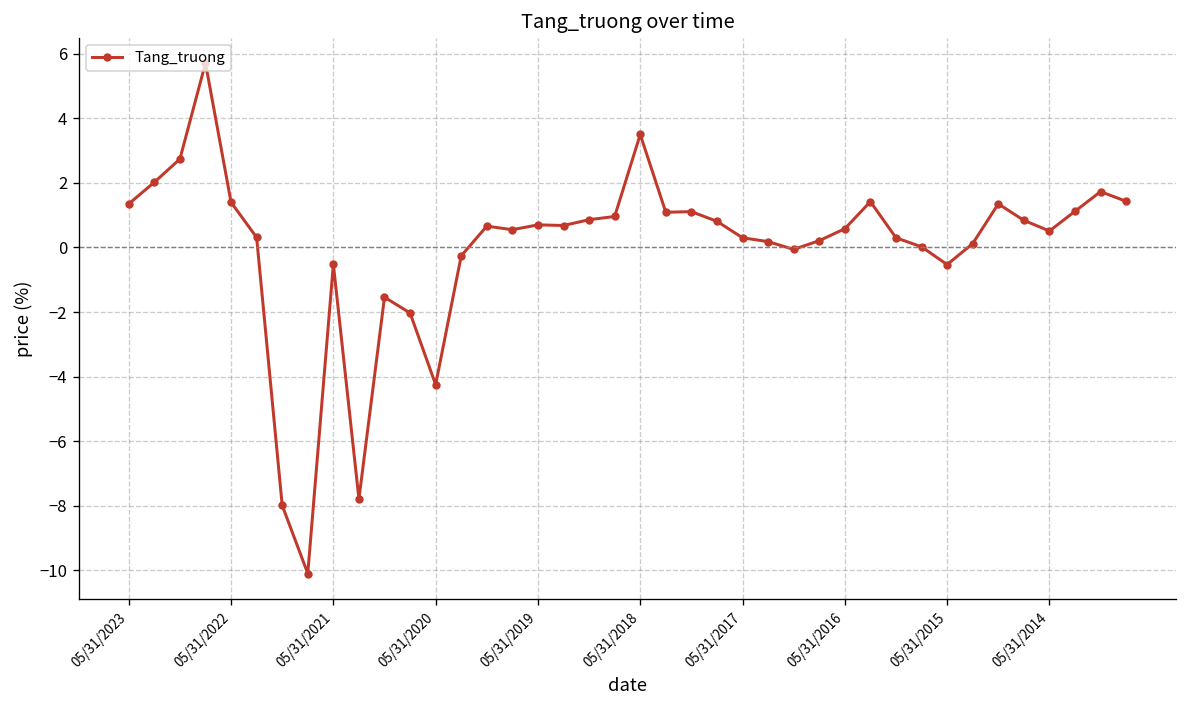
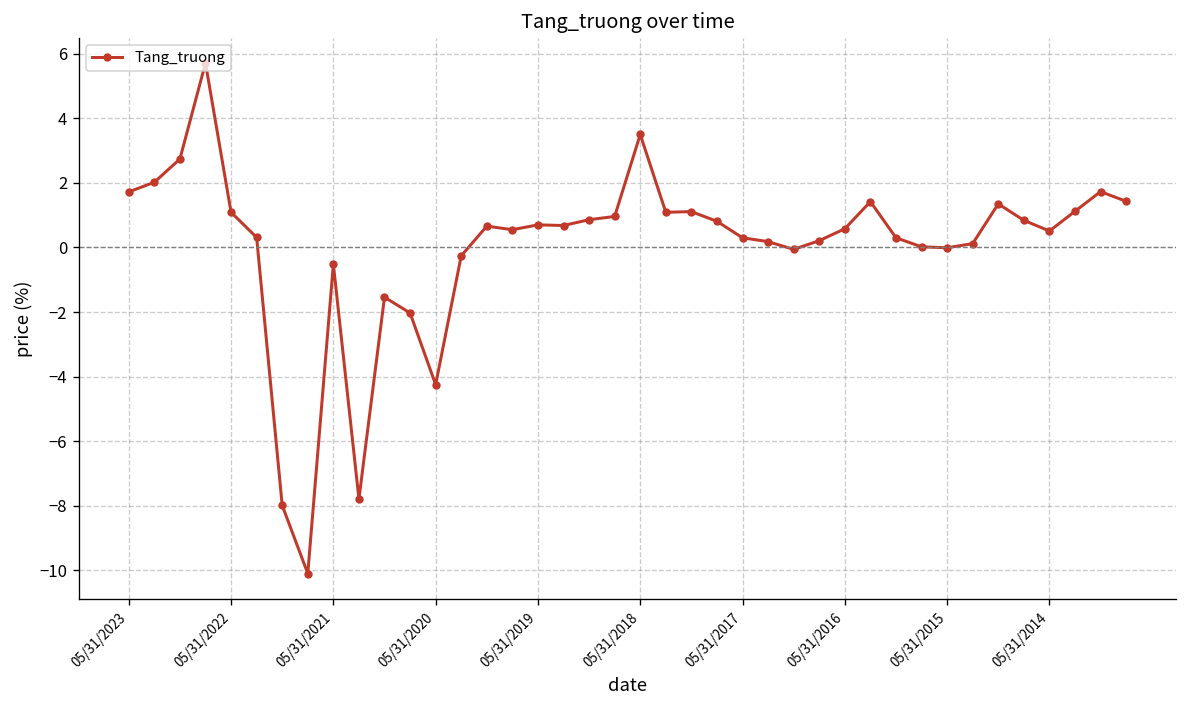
05/31/2023: 1.4 -> 1.7
05/31/2022: 1.4 -> 1.1
05/31/2015: -0.5 -> 0.0
